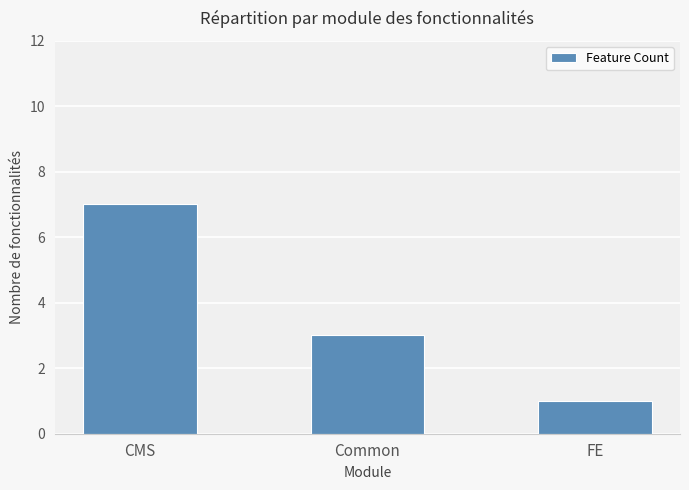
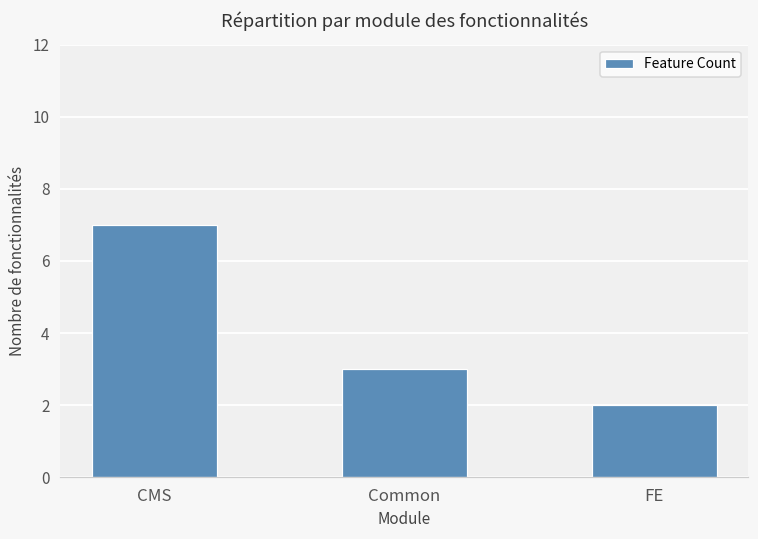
FE: 1 -> 2
